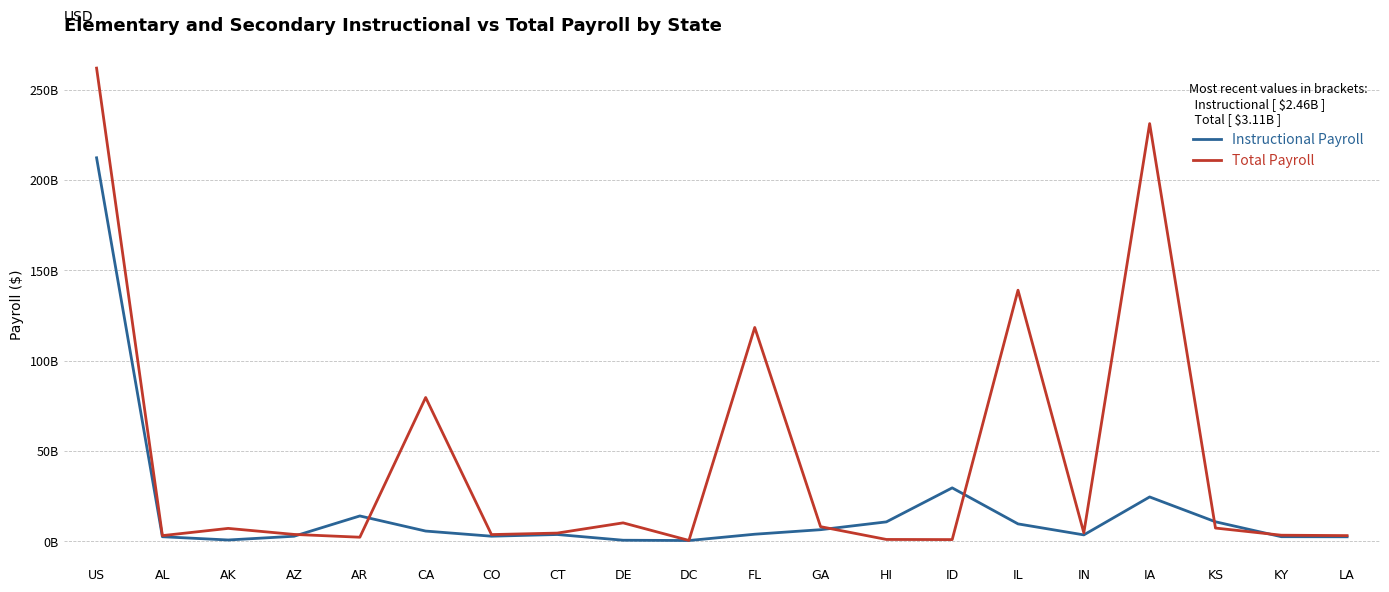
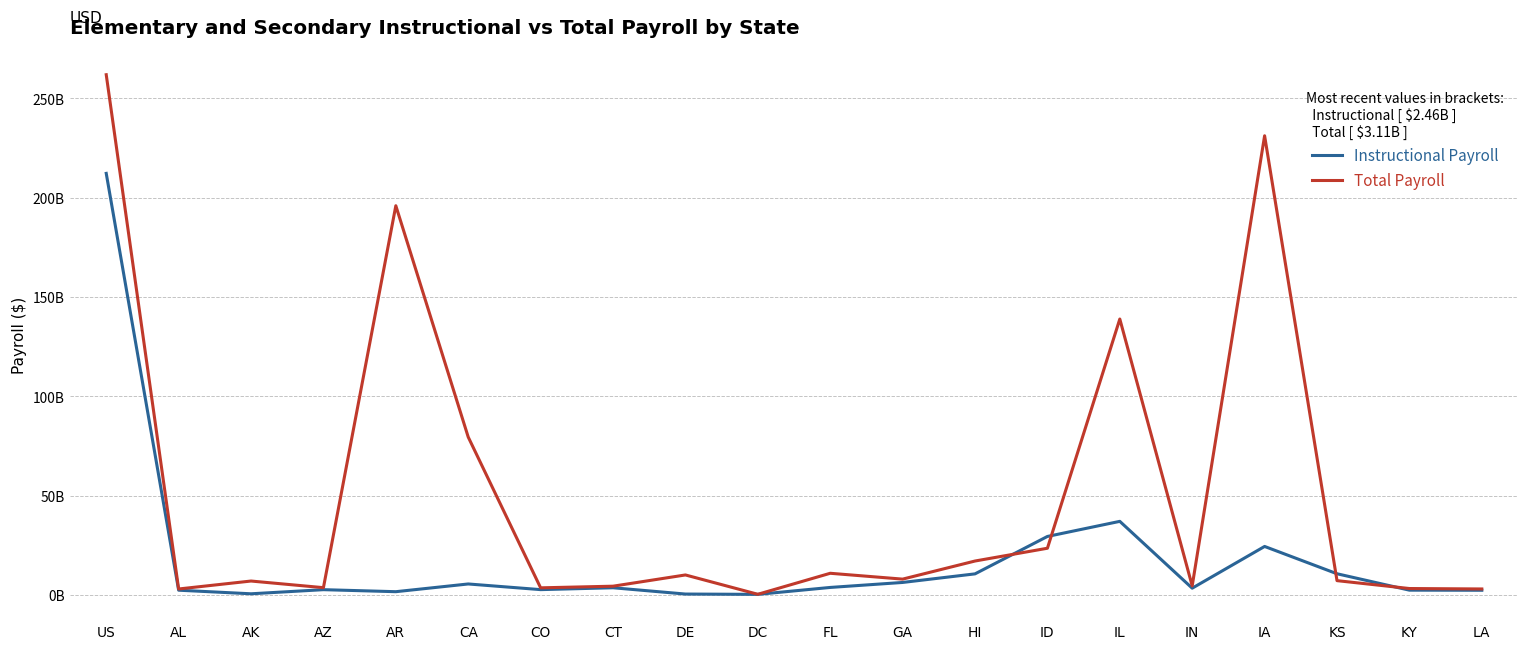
Instructional Payroll, AR: 14000000000 -> 2000000000
Total Payroll, AR: 2000000000 -> 196000000000
Total Payroll, FL: 118000000000 -> 11000000000
Total Payroll, HI: 1000000000 -> 17000000000
Total Payroll, ID: 1000000000 -> 24000000000
Instructional Payroll, IL: 10000000000 -> 37000000000
